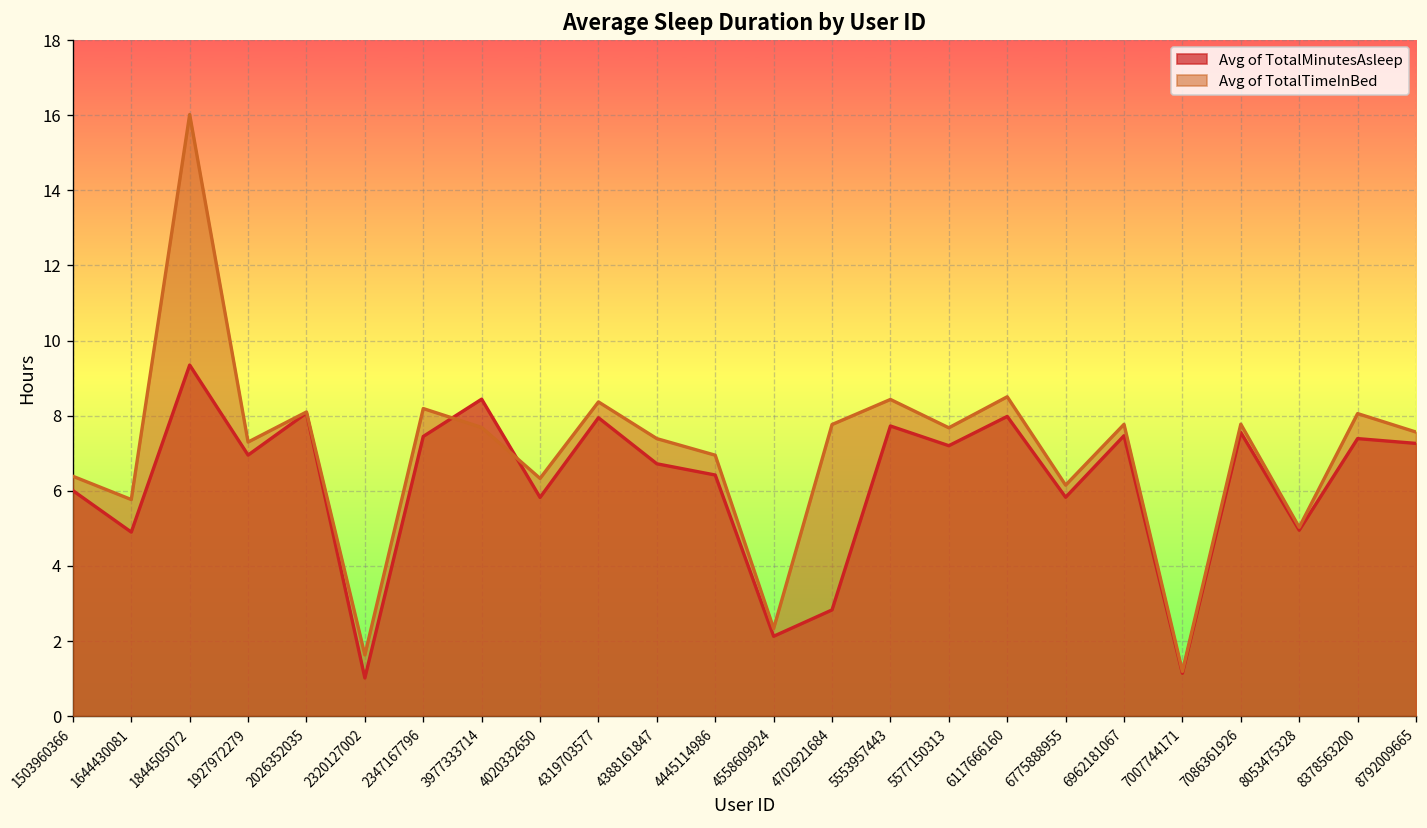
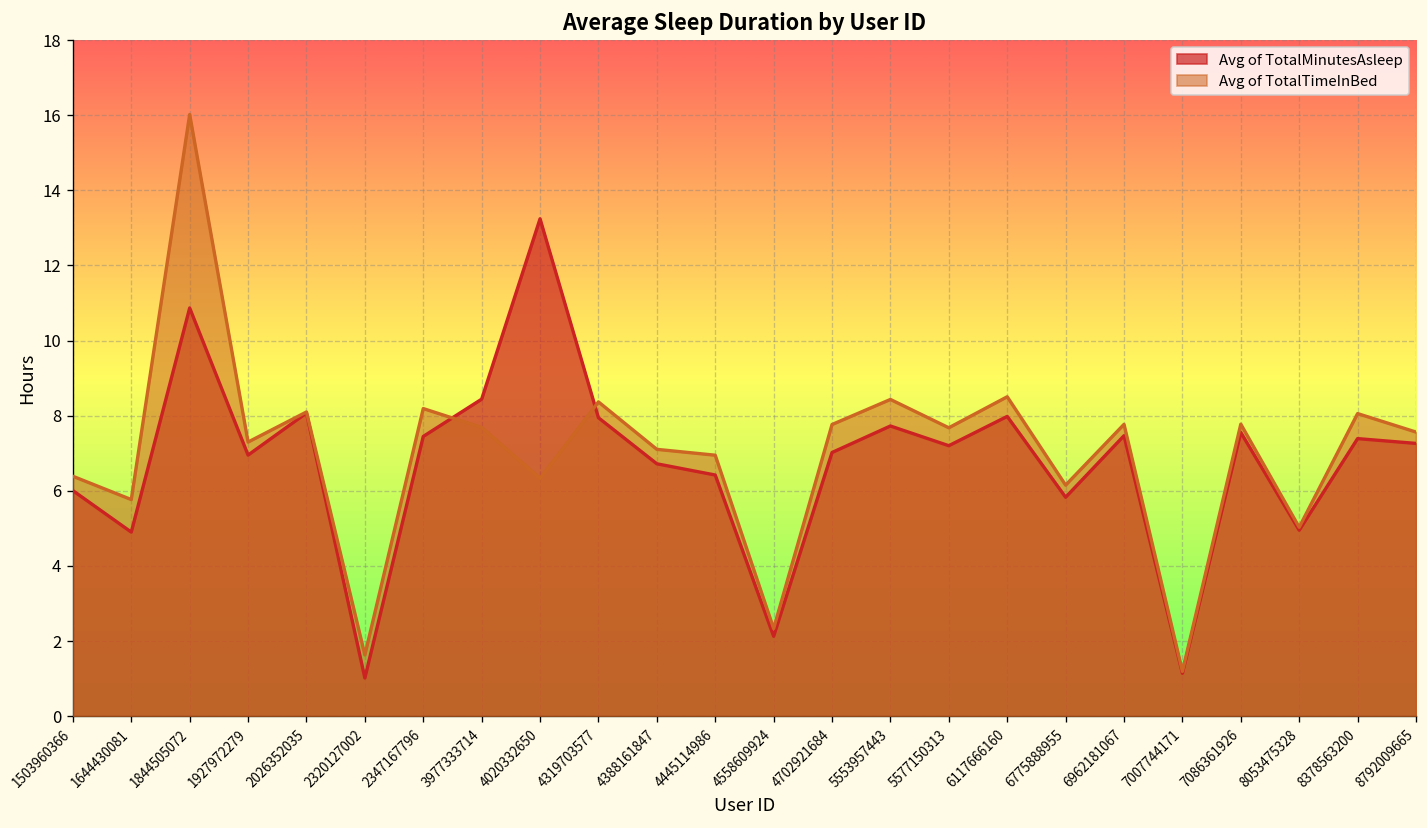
Avg of TotalMinutesAsleep, 1844505072: 9.3 -> 10.9
Avg of TotalMinutesAsleep, 4020332650: 5.8 -> 13.2
Avg of TotalTimeInBed, 4388161847: 7.4 -> 7.1
Avg of TotalMinutesAsleep, 4702921684: 2.8 -> 7.0
